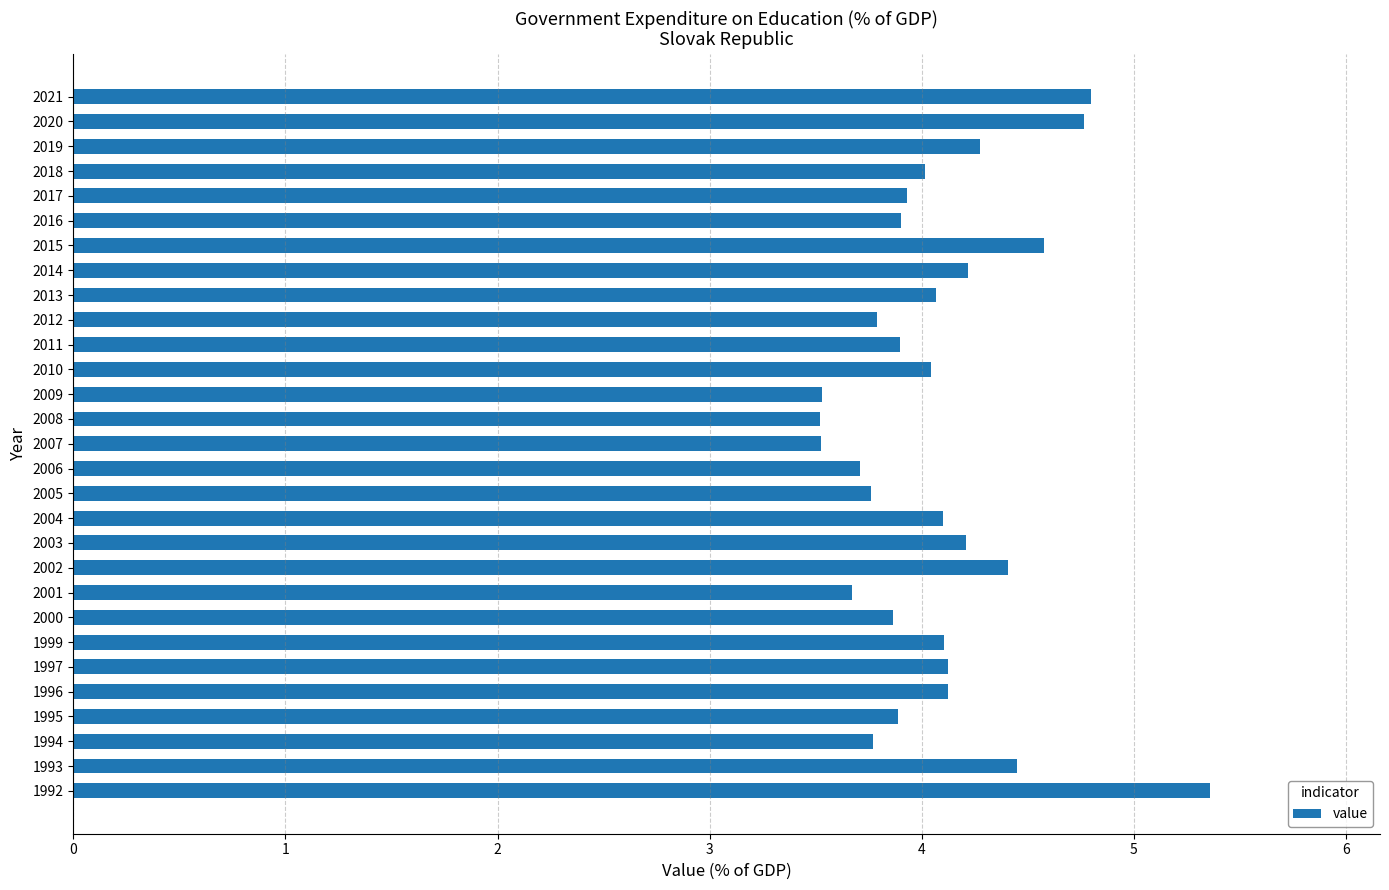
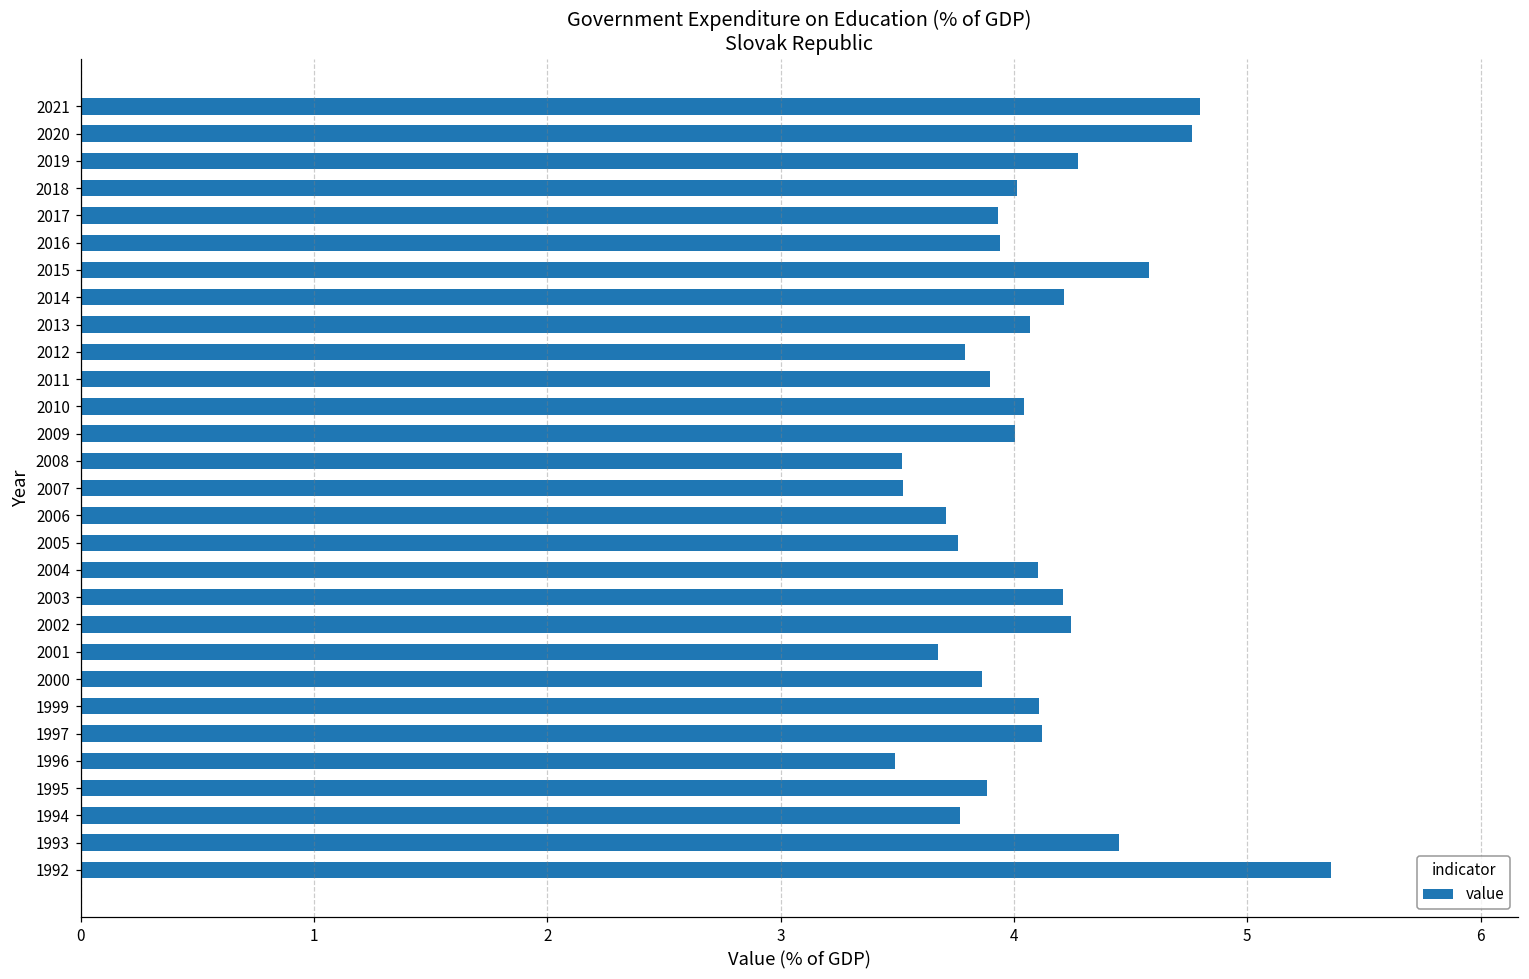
2016: 3.90 -> 3.94
2009: 3.53 -> 4.01
2002: 4.41 -> 4.25
1996: 4.12 -> 3.49
